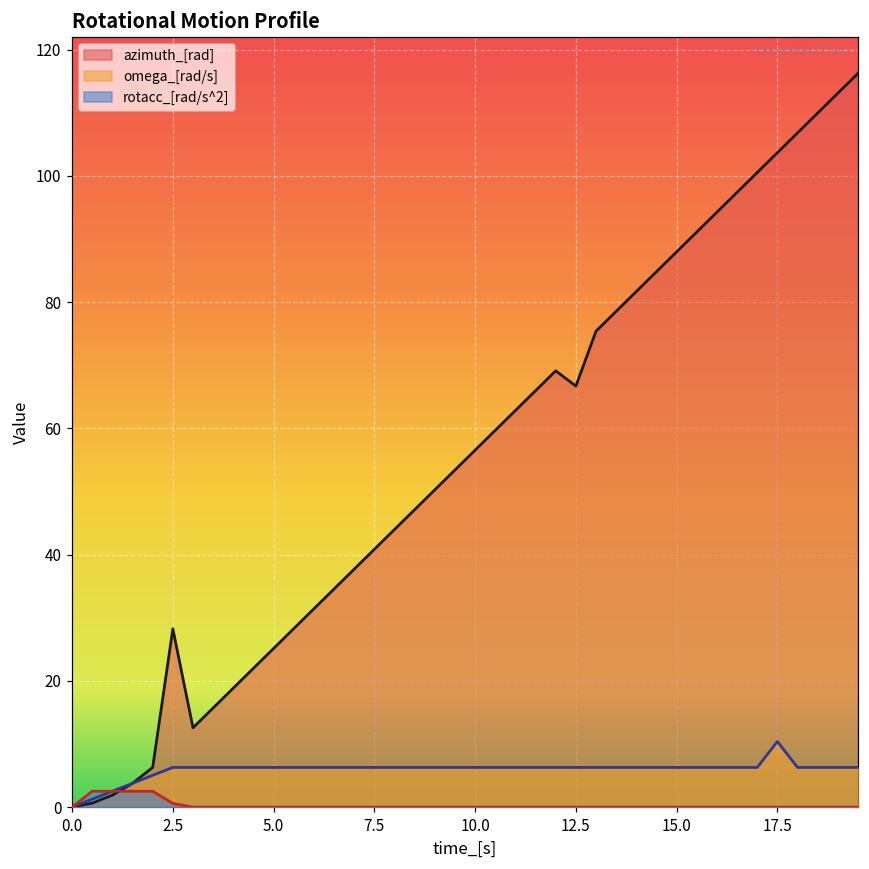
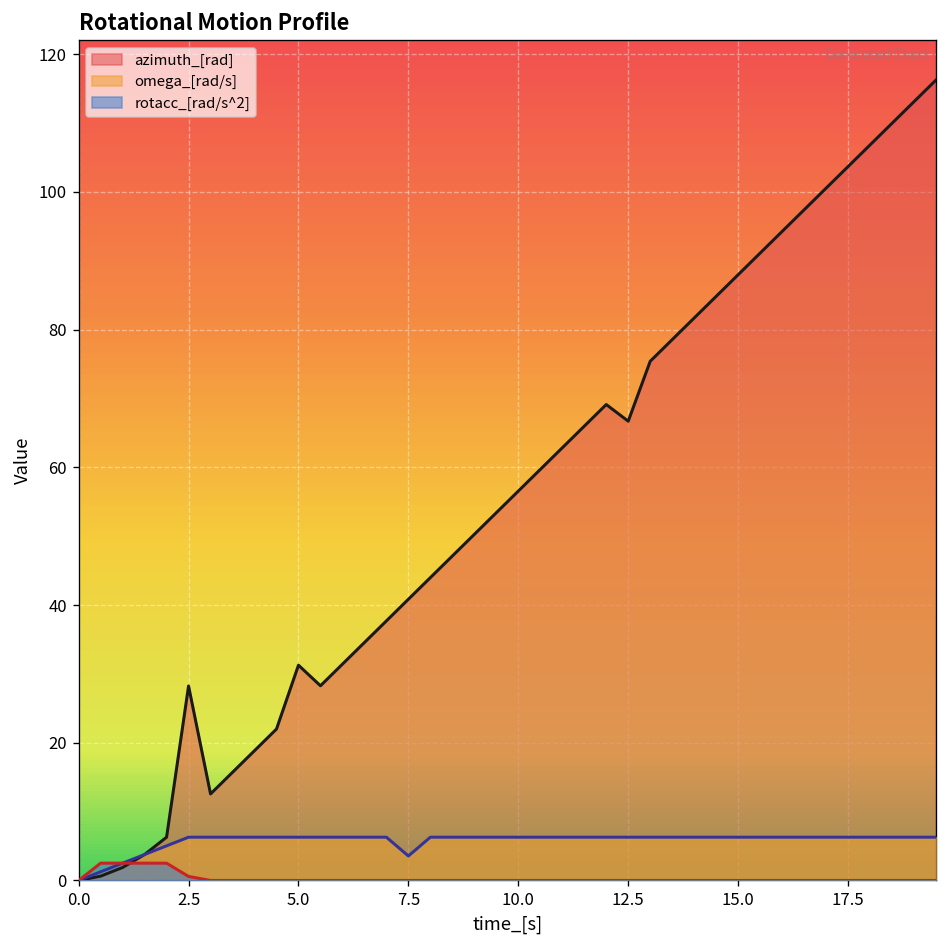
azimuth_[rad], 5.0: 25 -> 31
omega_[rad/s], 7.5: 6 -> 4
omega_[rad/s], 17.5: 10 -> 6
